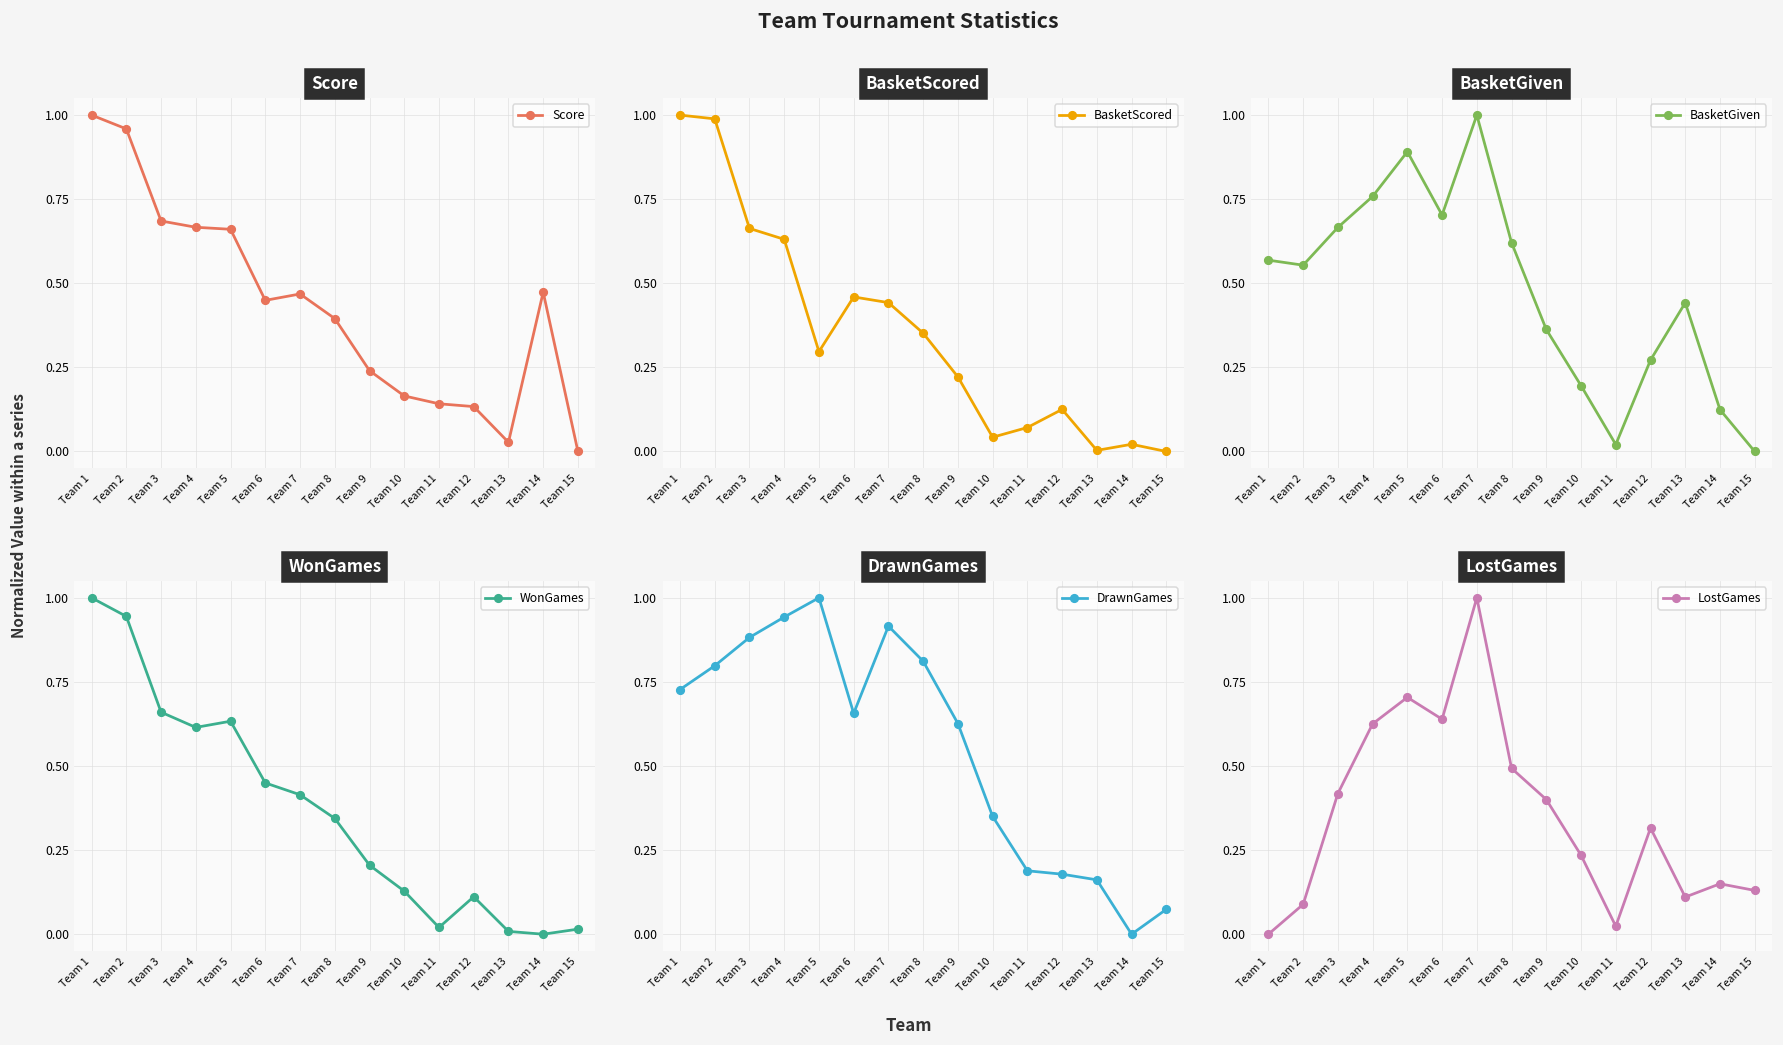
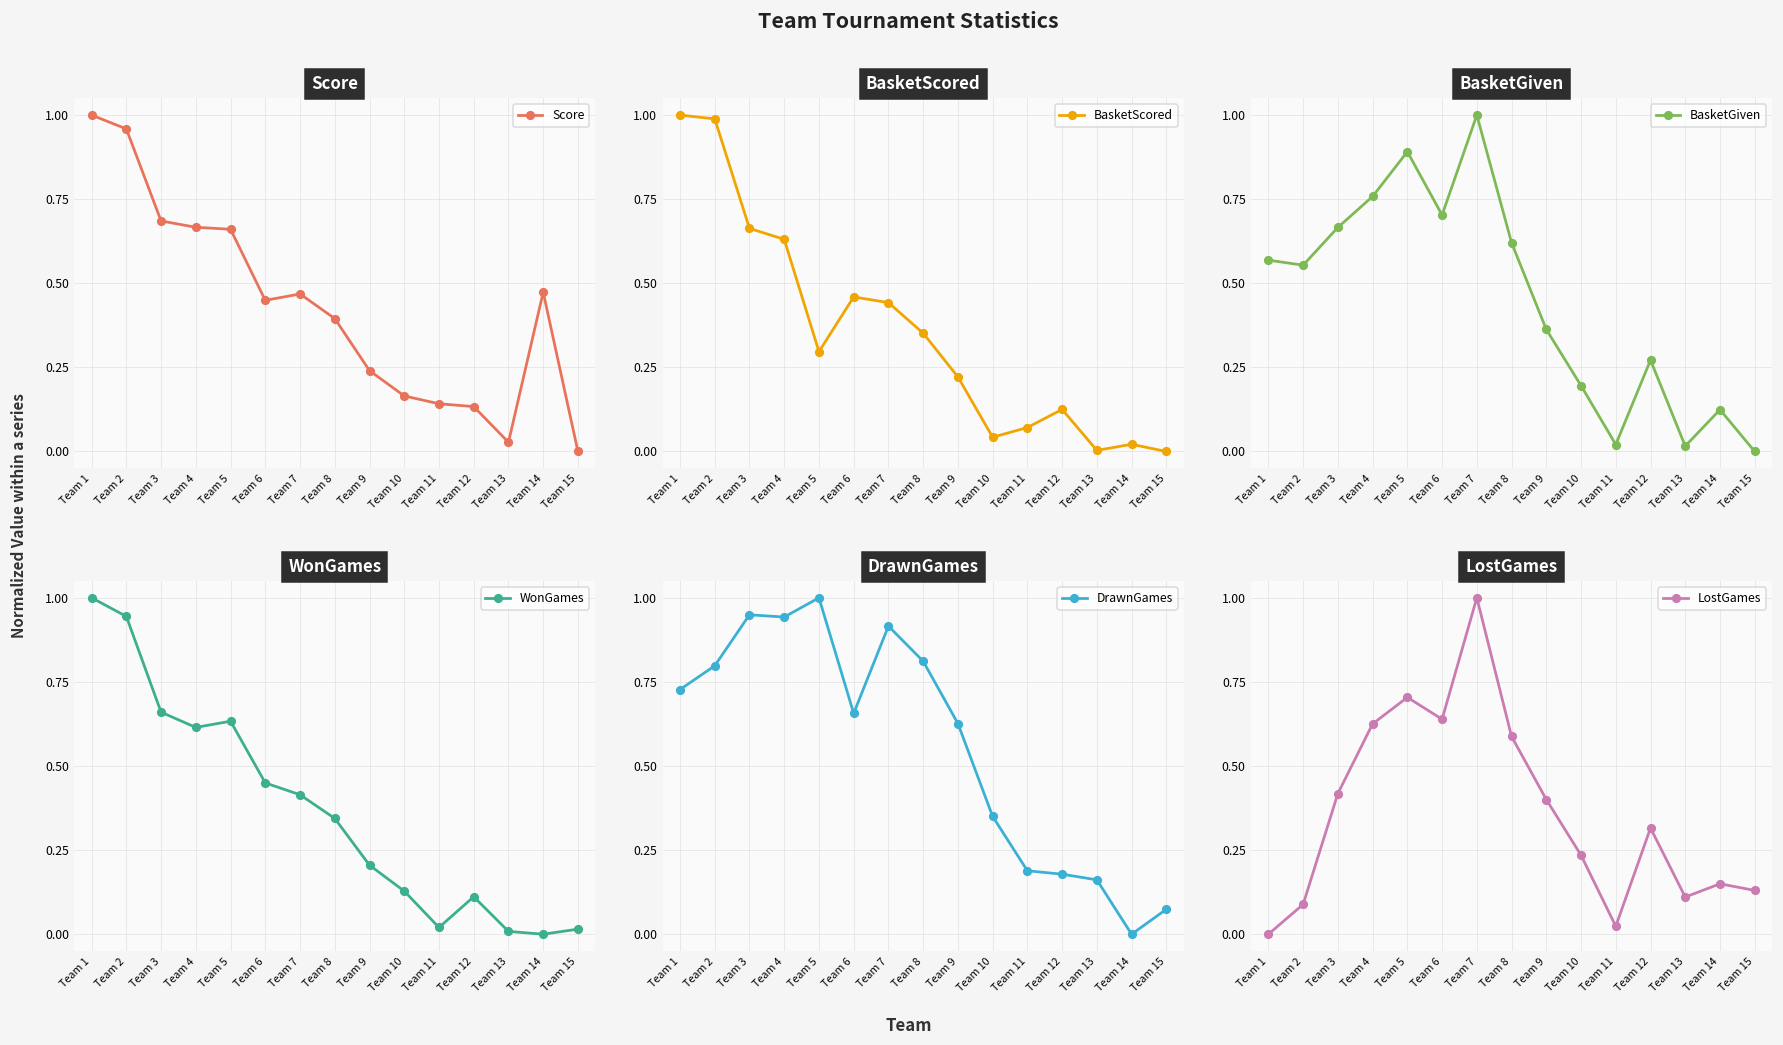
BasketGiven, Team 13: 0.44 -> 0.02
DrawnGames, Team 3: 0.88 -> 0.95
LostGames, Team 8: 0.49 -> 0.59
